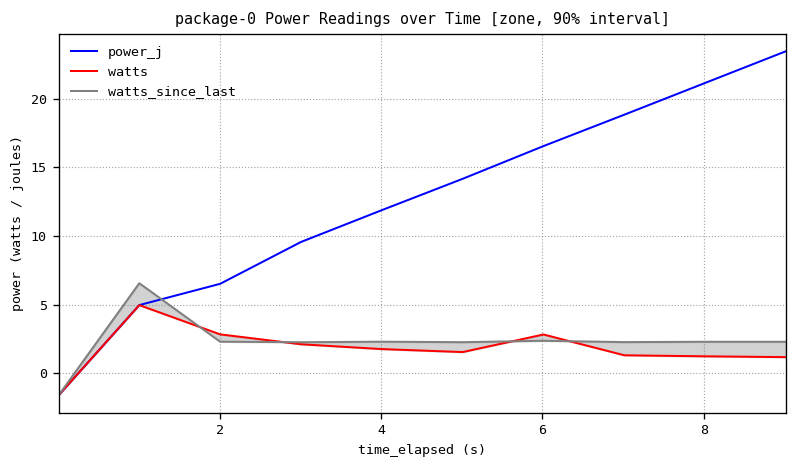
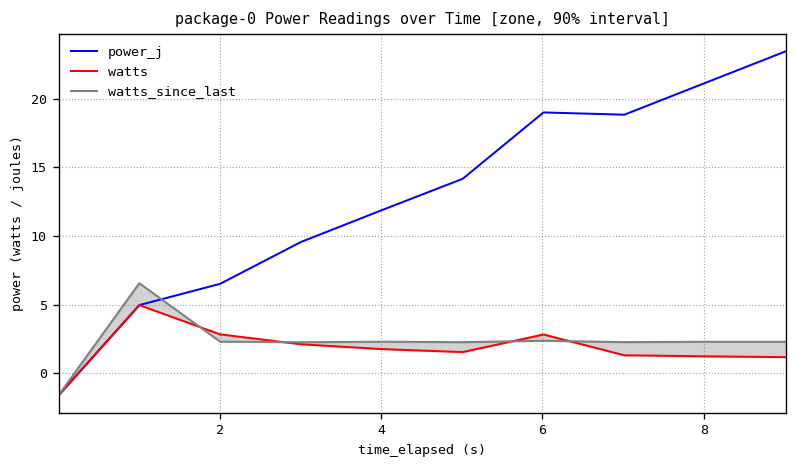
power_j, 6: 16.5 -> 19.0
